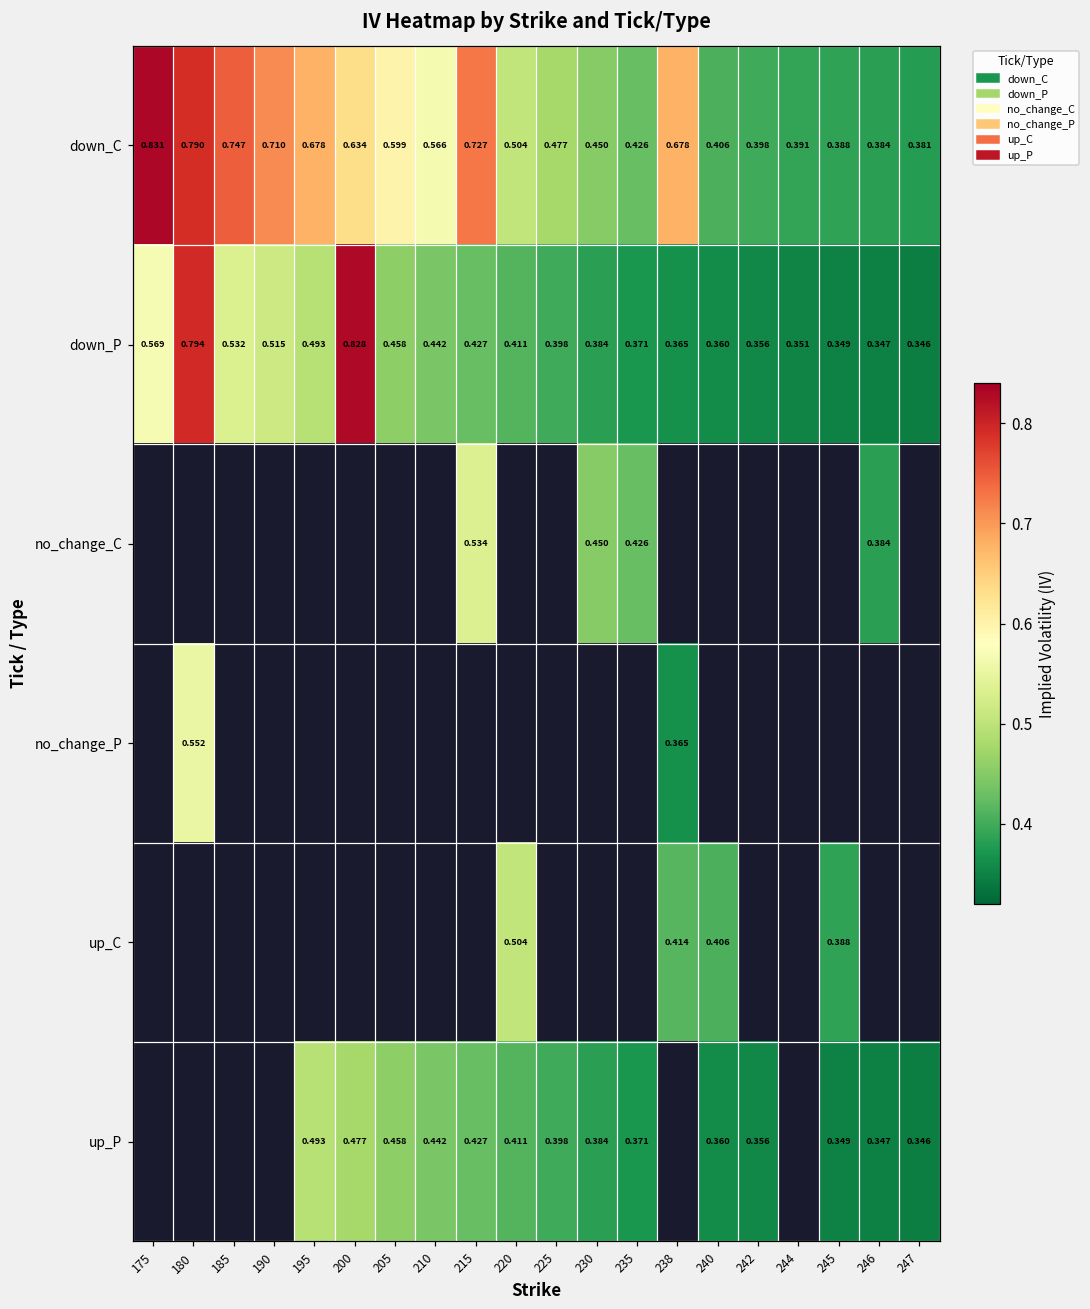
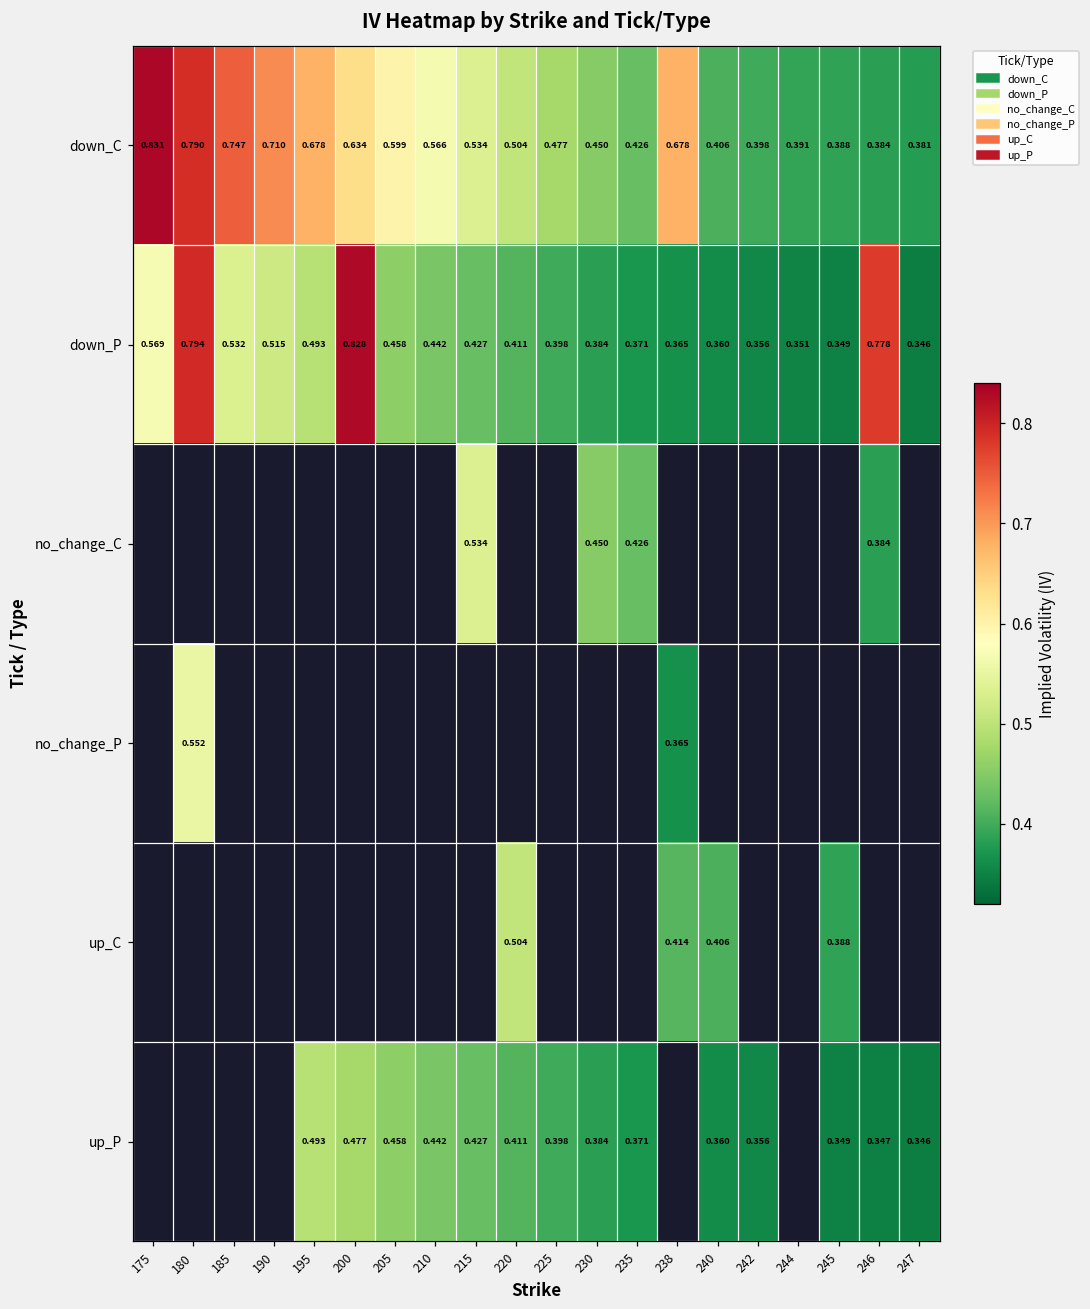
down_C, 215: 0.727 -> 0.534
down_P, 246: 0.347 -> 0.778
